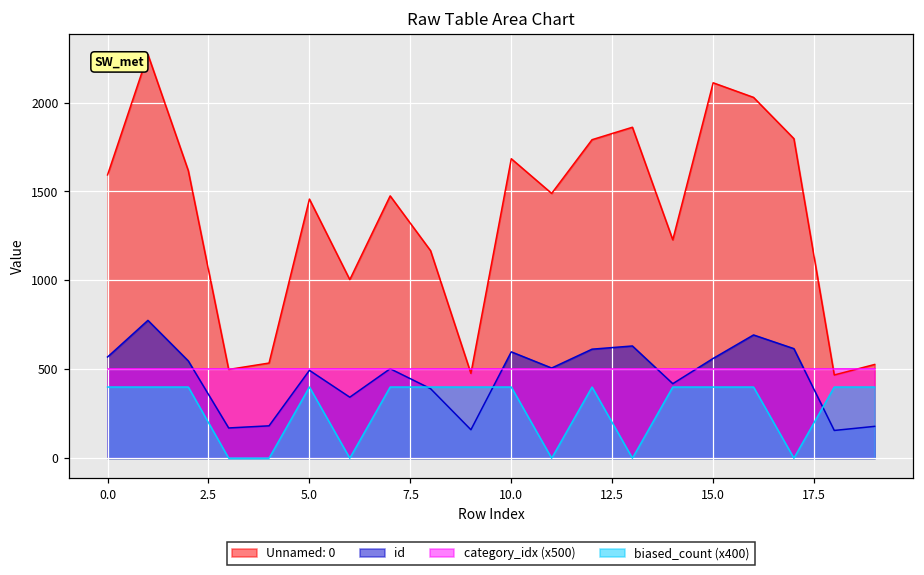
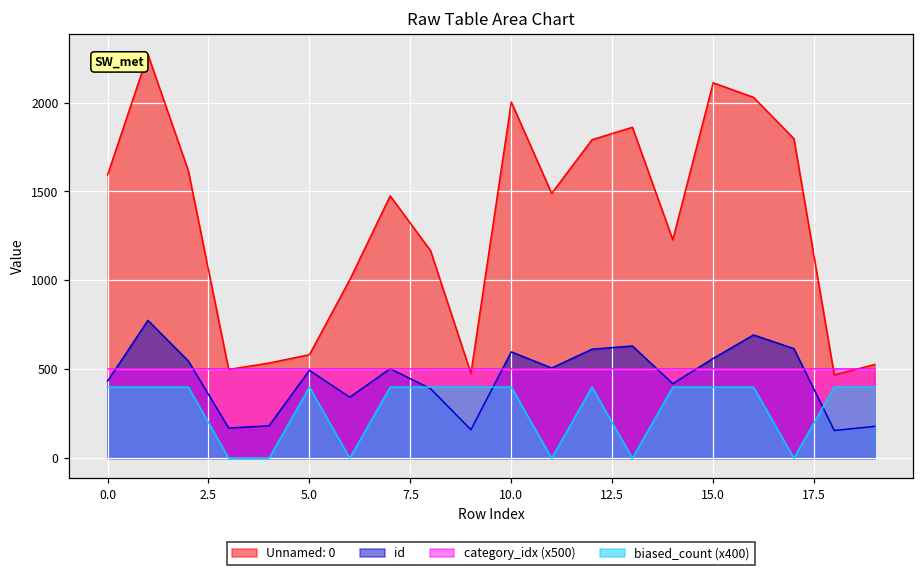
id, 0.0: 570 -> 430
Unnamed: 0, 5.0: 1460 -> 580
Unnamed: 0, 10.0: 1680 -> 2000
